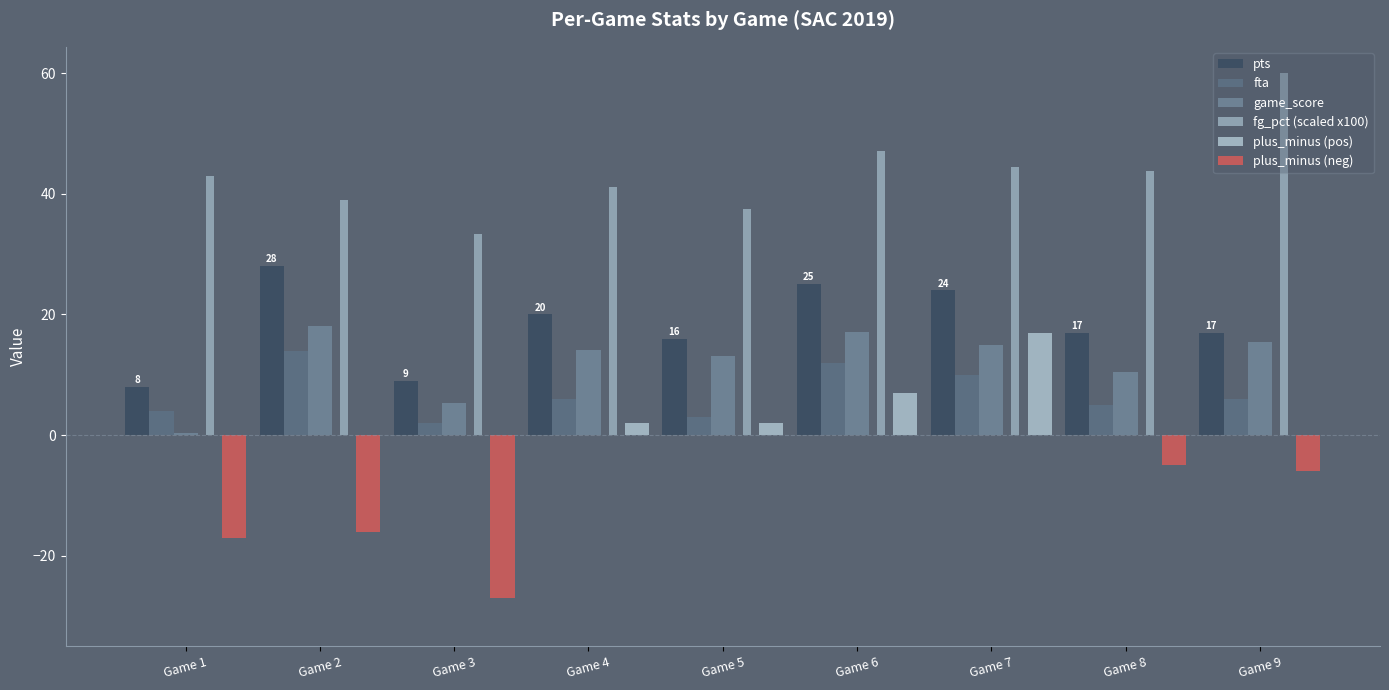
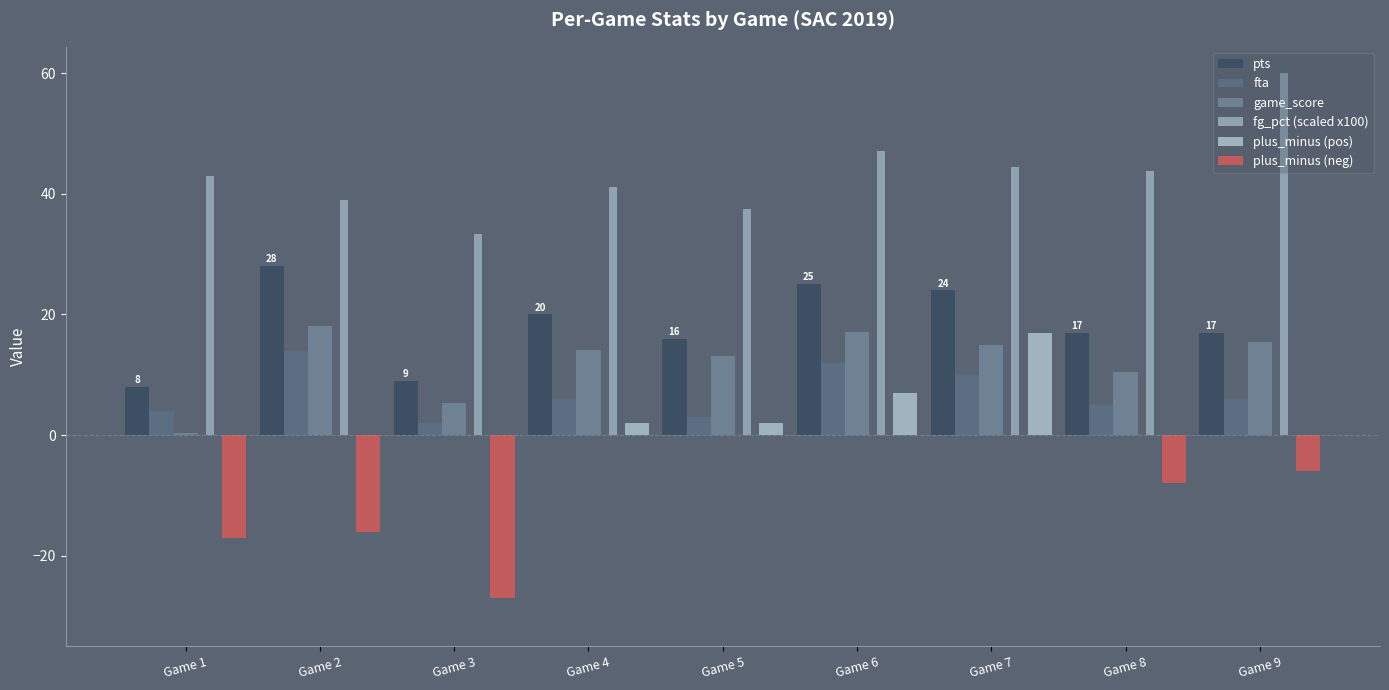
plus_minus (neg), Game 8: -5 -> -8
